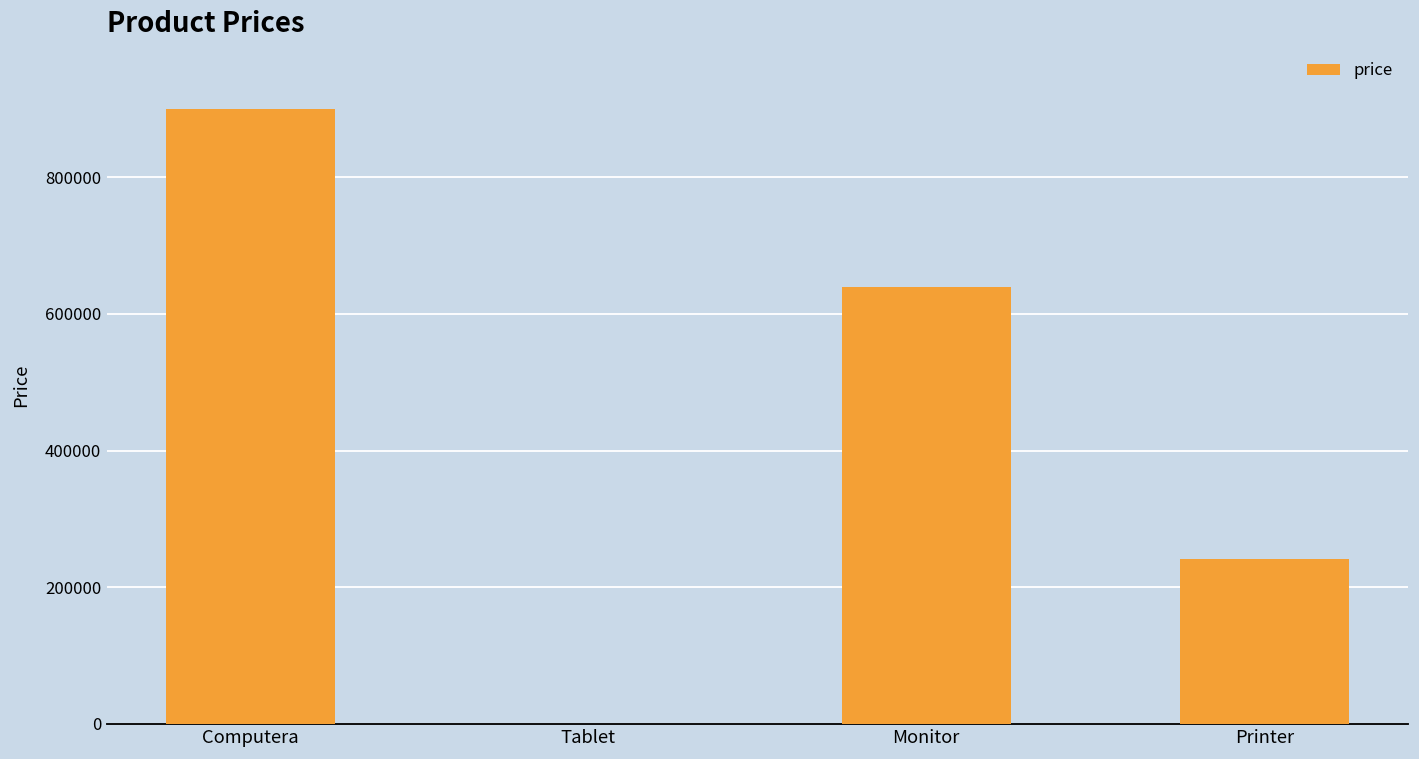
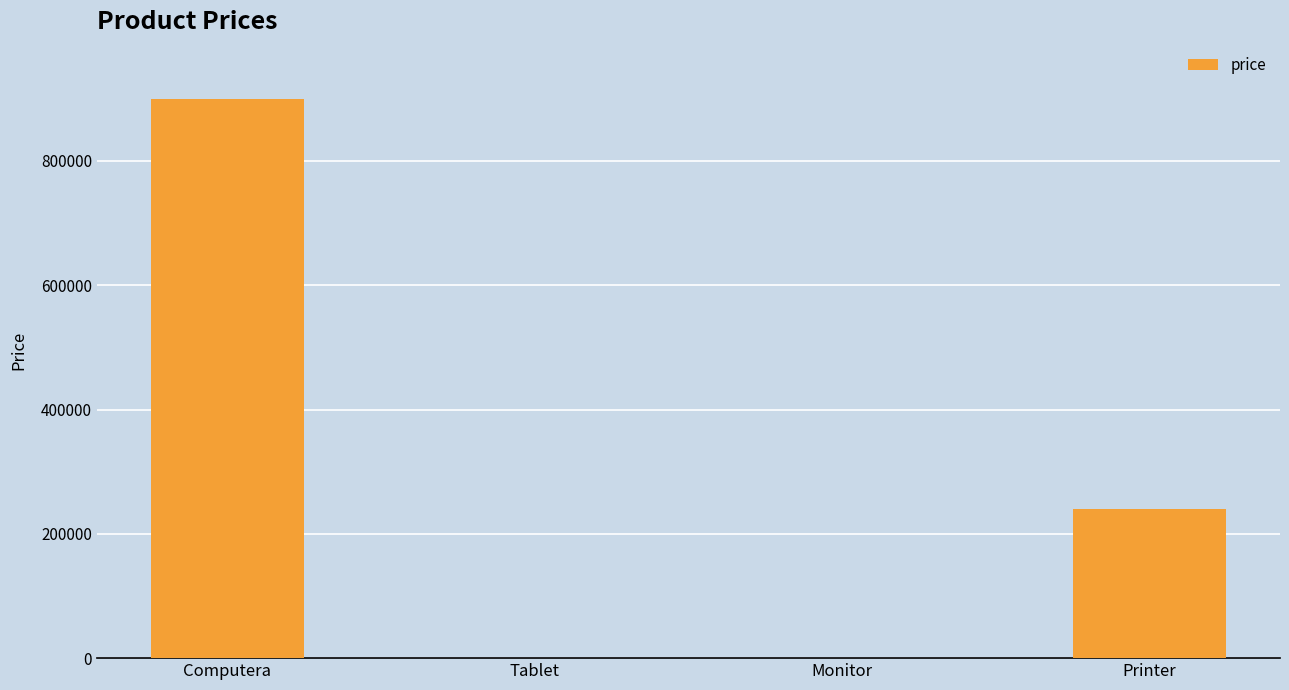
Monitor: 640000 -> 0
